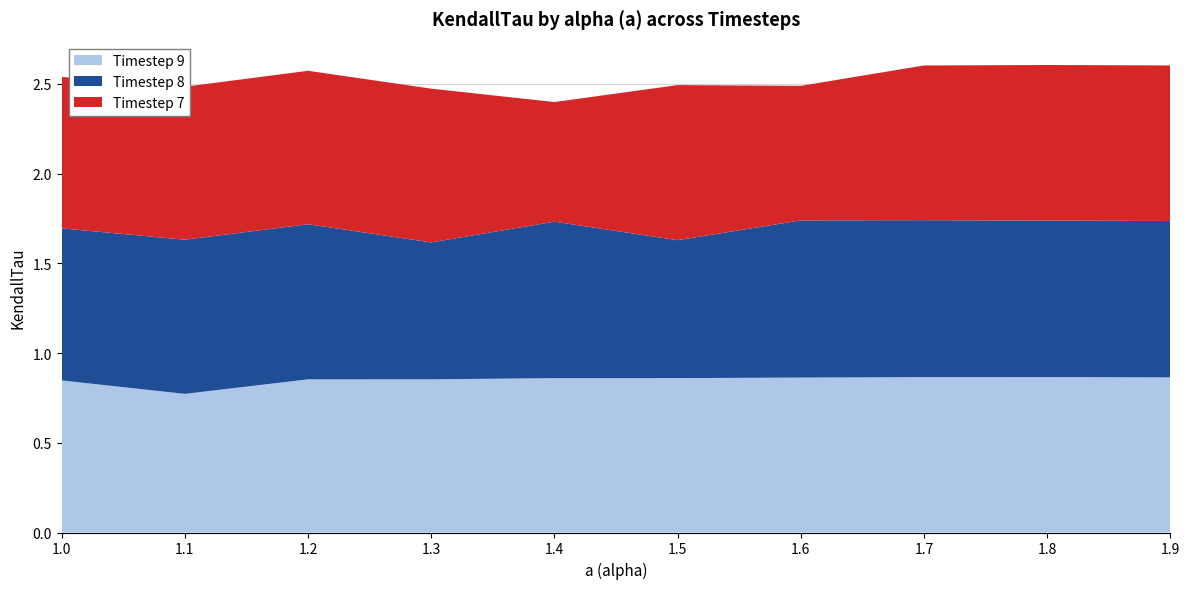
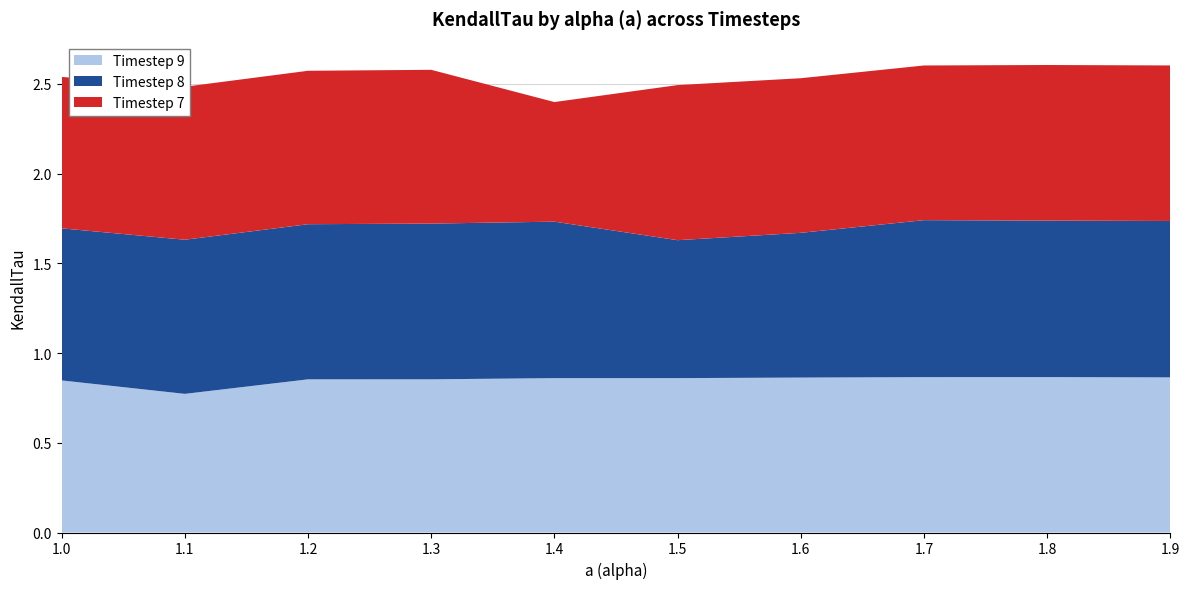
Timestep 8, 1.3: 0.76 -> 0.87
Timestep 8, 1.6: 0.88 -> 0.81
Timestep 7, 1.6: 0.75 -> 0.86
